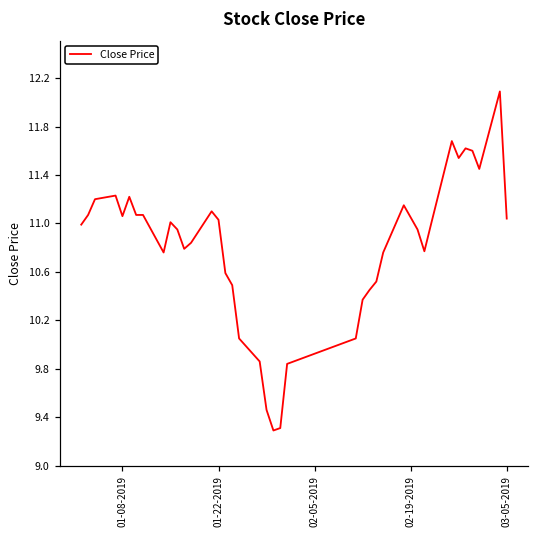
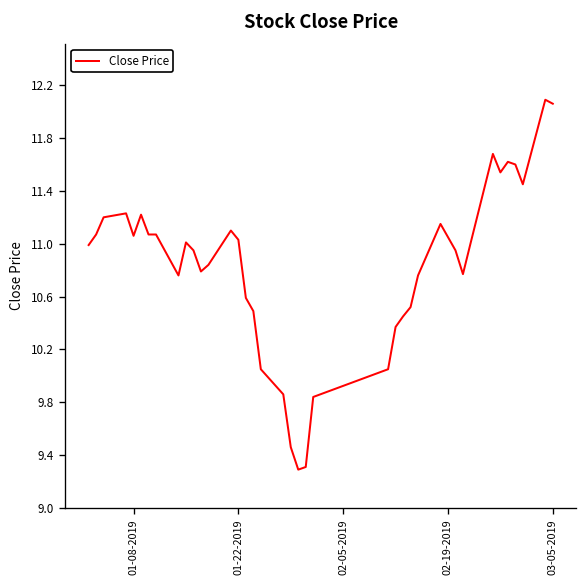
03-05-2019: 11.04 -> 12.06
